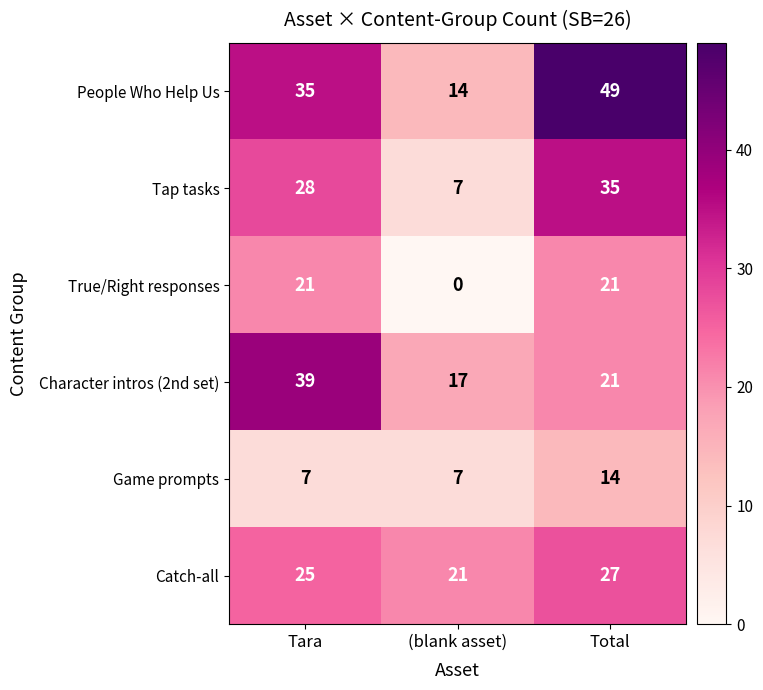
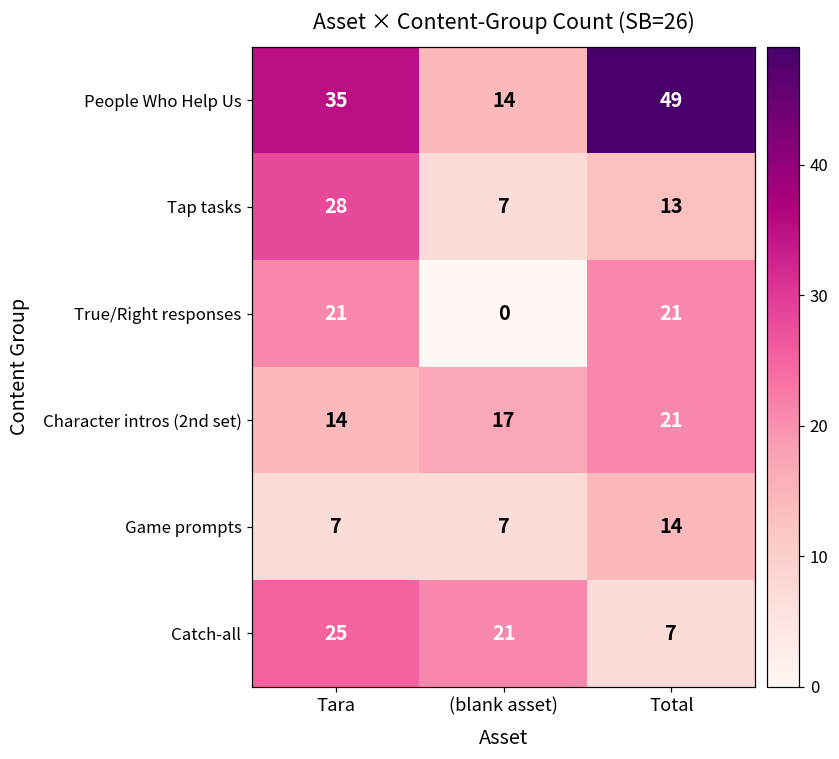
Tap tasks, Total: 35 -> 13
Character intros (2nd set), Tara: 39 -> 14
Catch-all, Total: 27 -> 7
